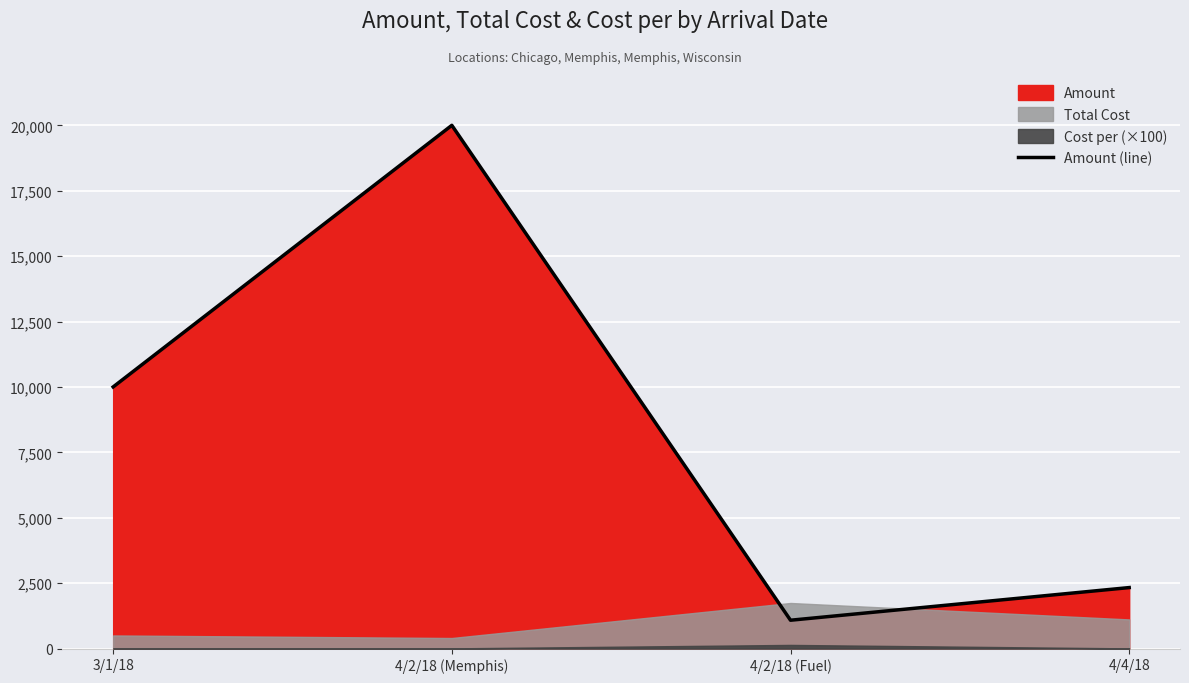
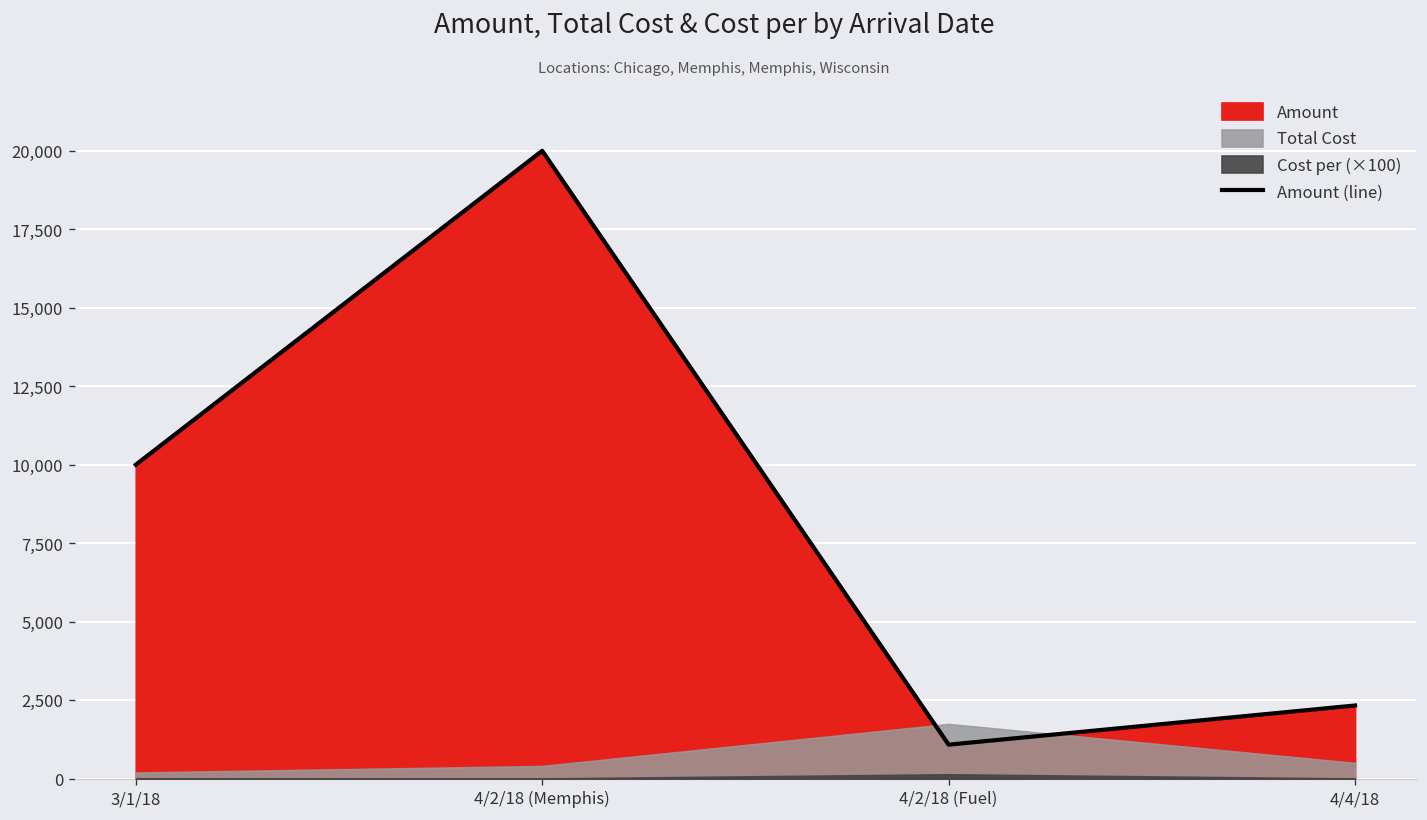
Total Cost, 3/1/18: 500 -> 200
Total Cost, 4/4/18: 1,100 -> 500
